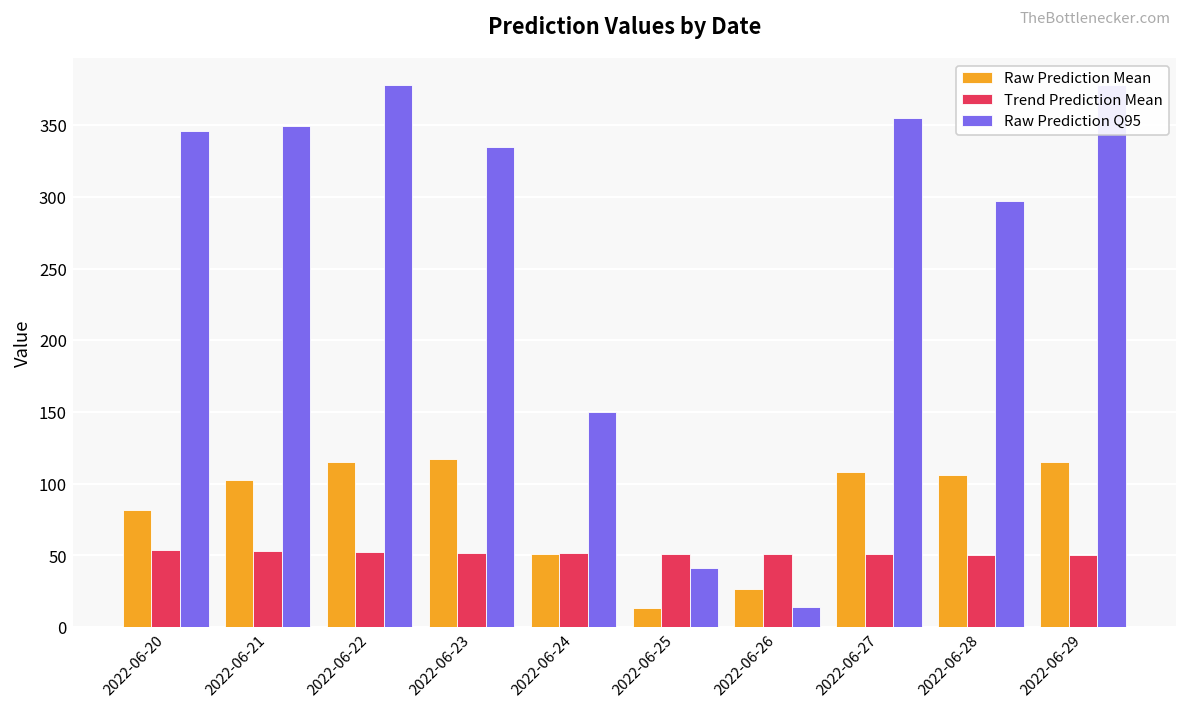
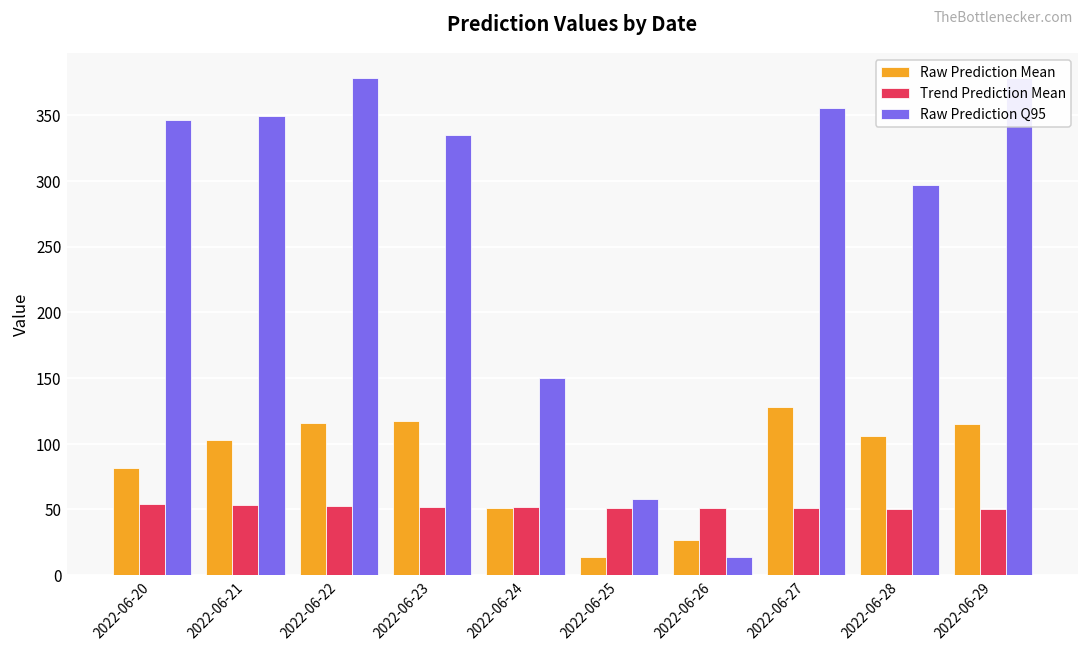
Raw Prediction Q95, 2022-06-25: 41 -> 58
Raw Prediction Mean, 2022-06-27: 108 -> 128
